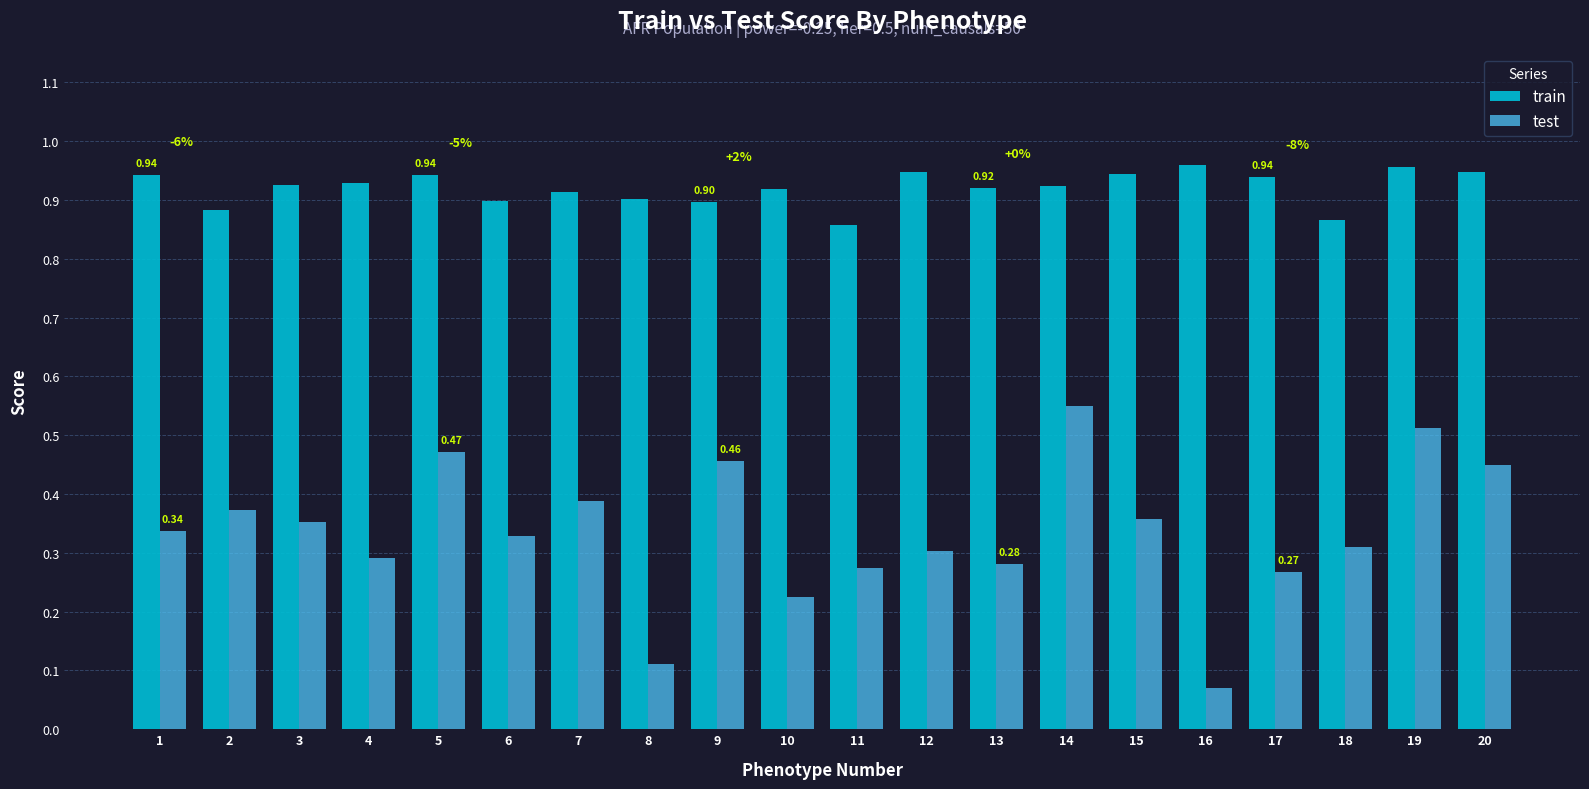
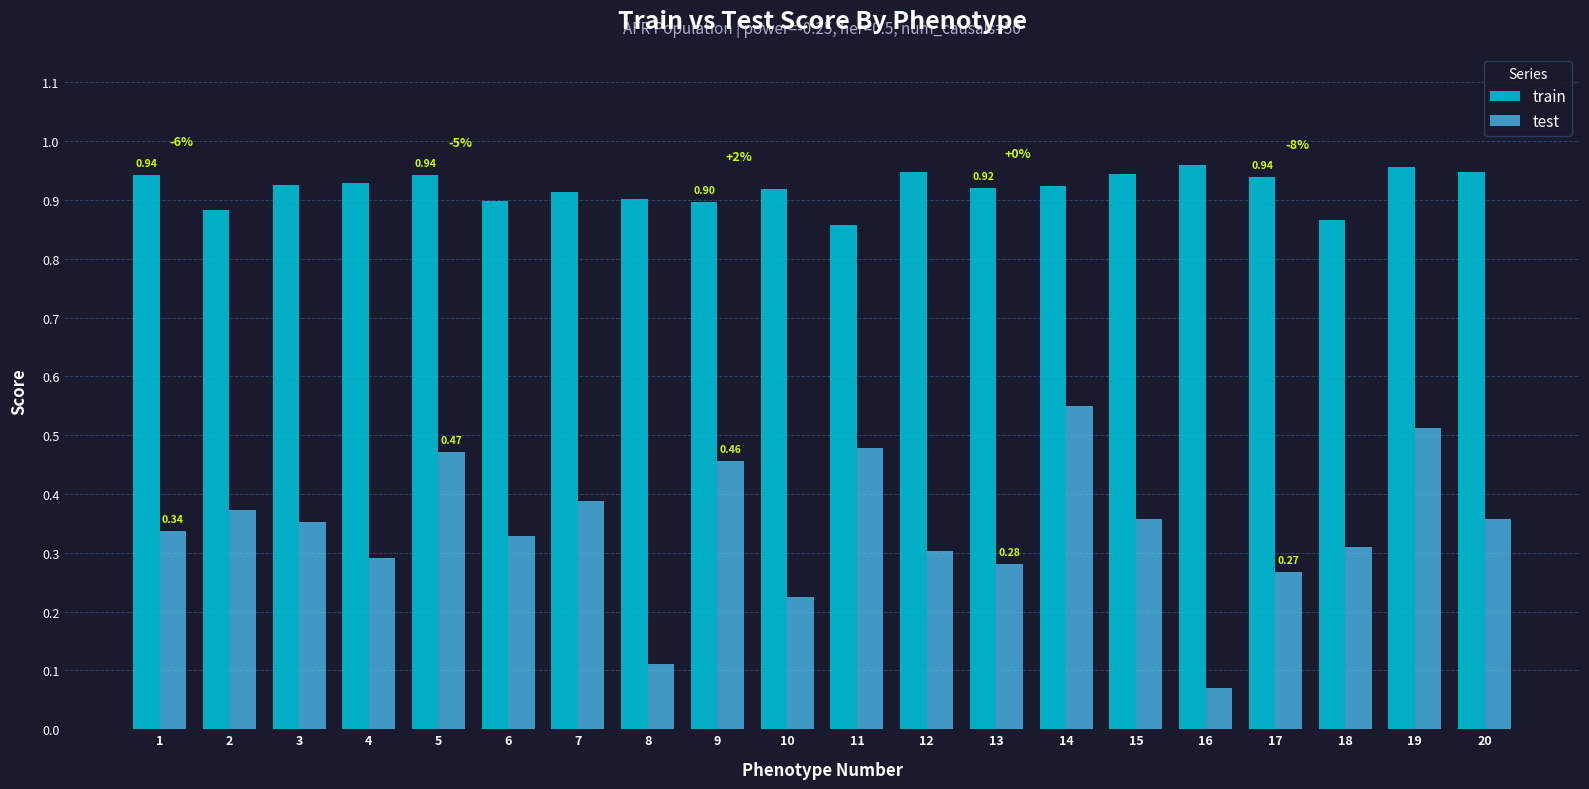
test, 11: 0.27 -> 0.48
test, 20: 0.45 -> 0.36
